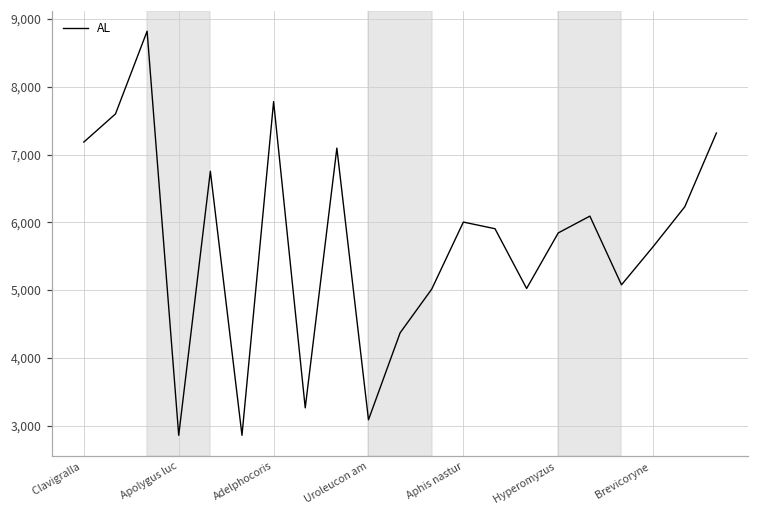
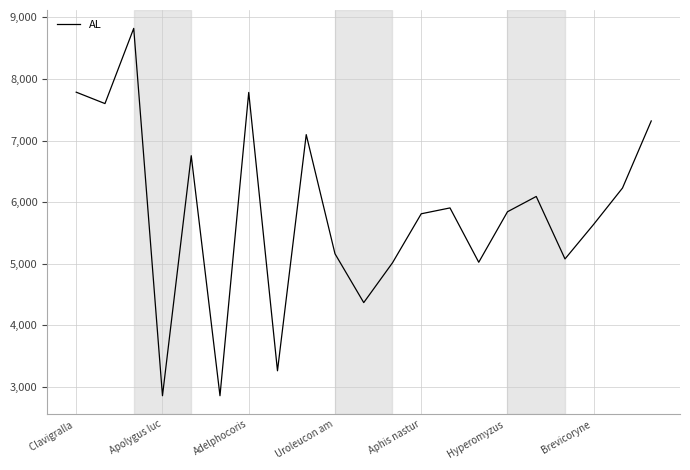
Clavigralla: 7,200 -> 7,800
Uroleucon am: 3,100 -> 5,200
Aphis nastur: 6,000 -> 5,800
